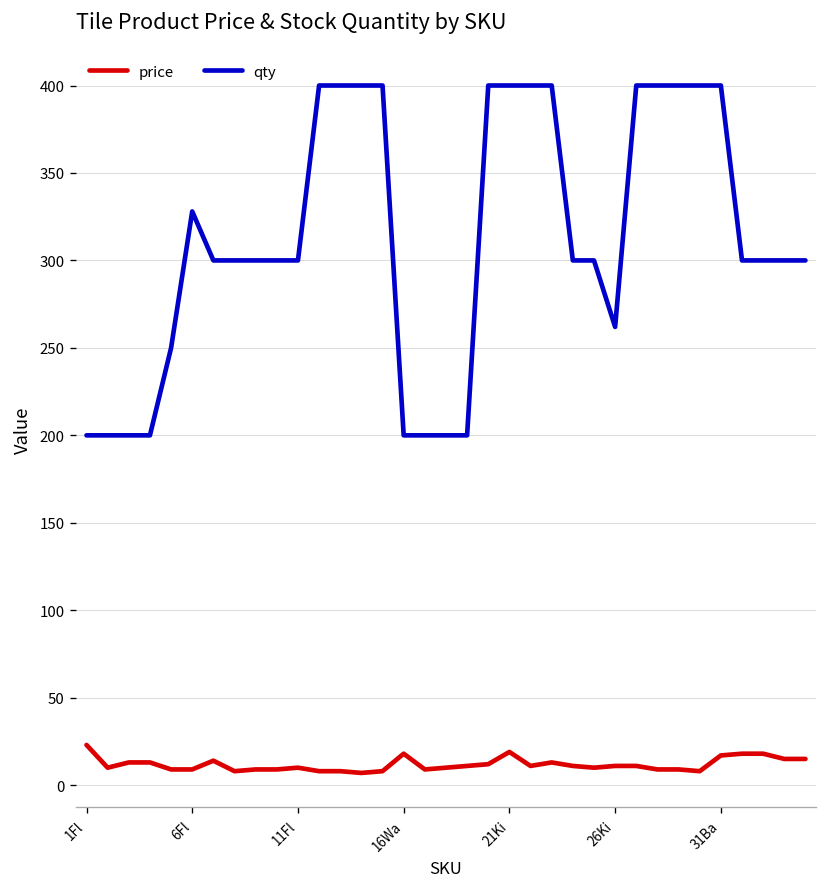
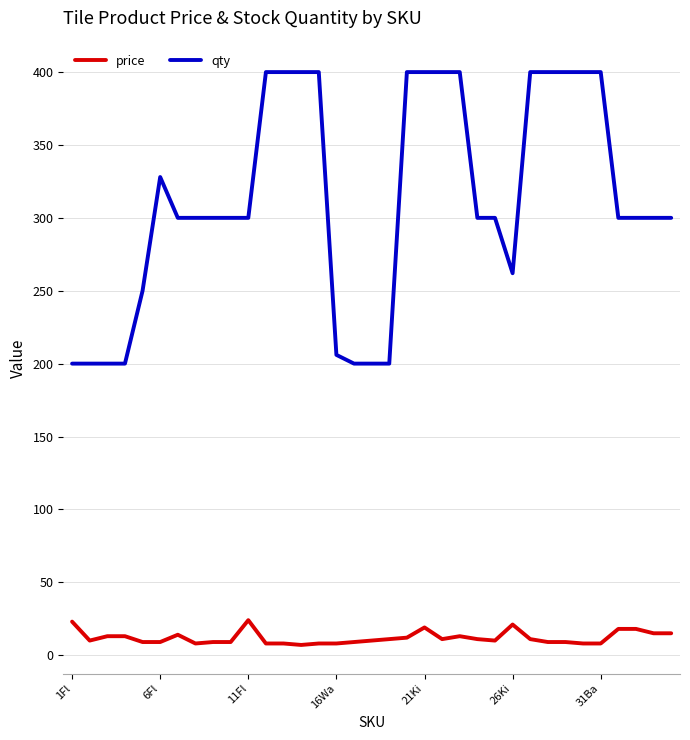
price, 11Fl: 10 -> 24
price, 16Wa: 18 -> 8
qty, 16Wa: 200 -> 206
price, 26Ki: 11 -> 21
price, 31Ba: 17 -> 8
